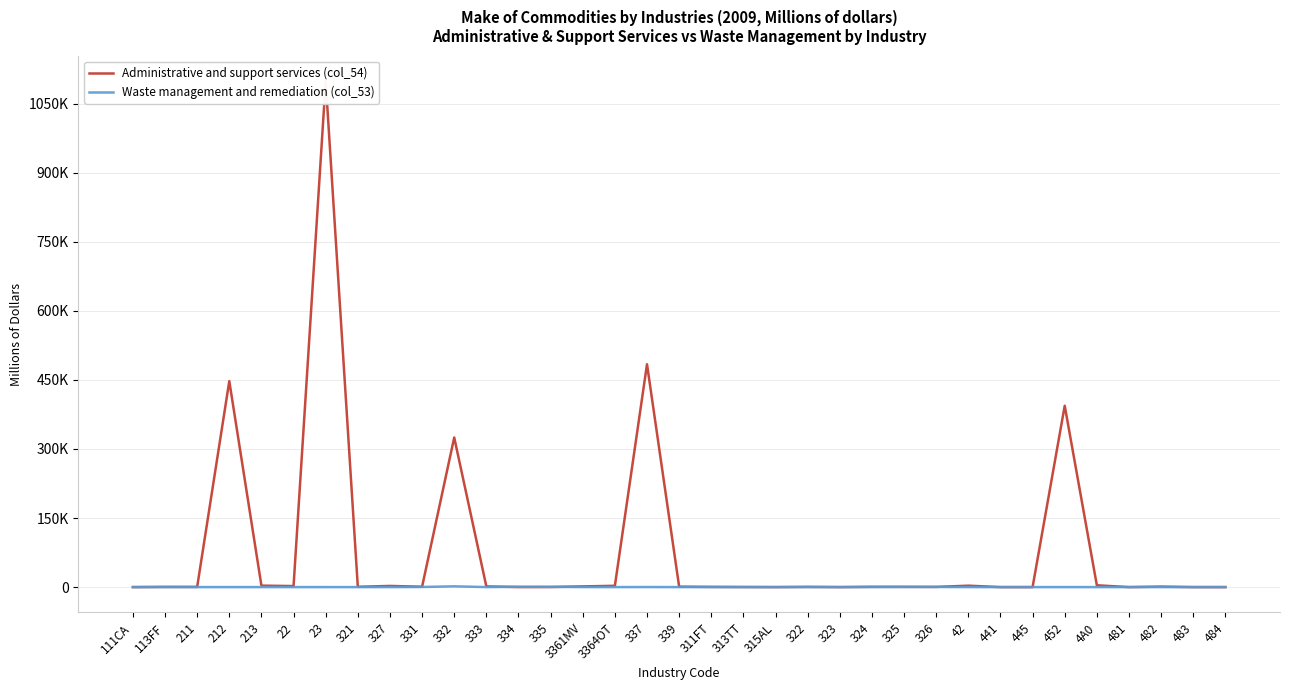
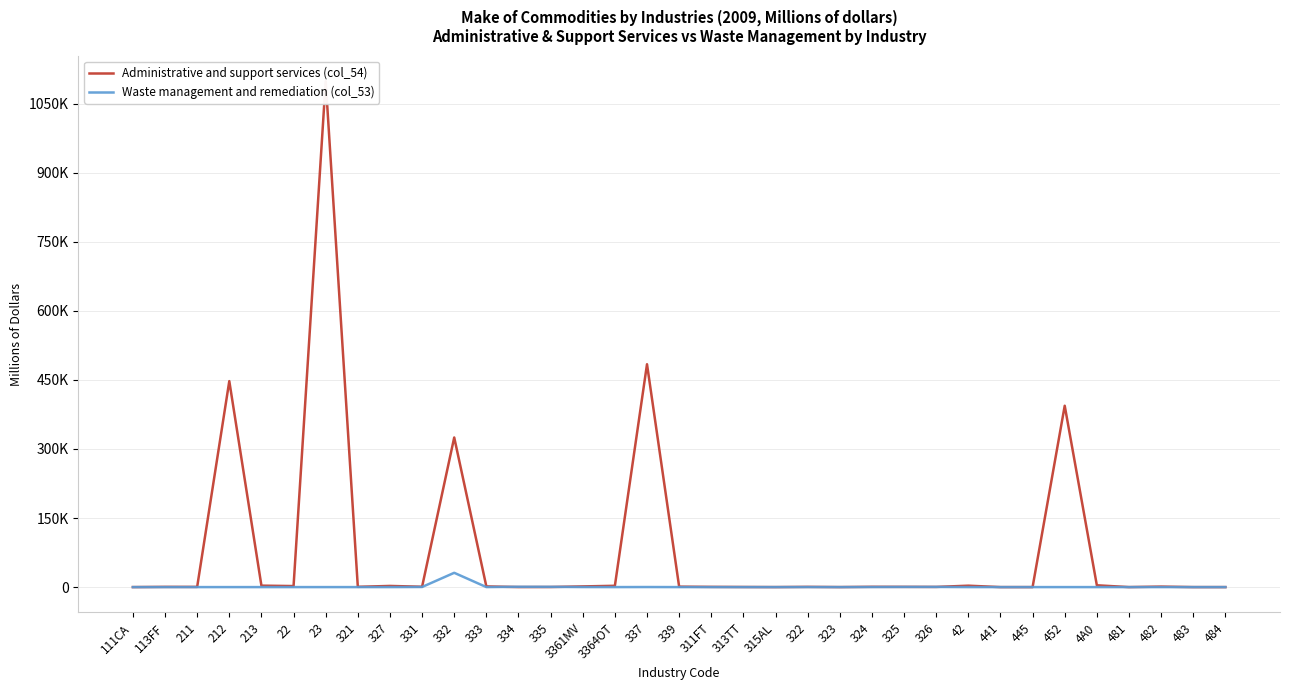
Waste management and remediation (col_53), 332: 0 -> 30000
